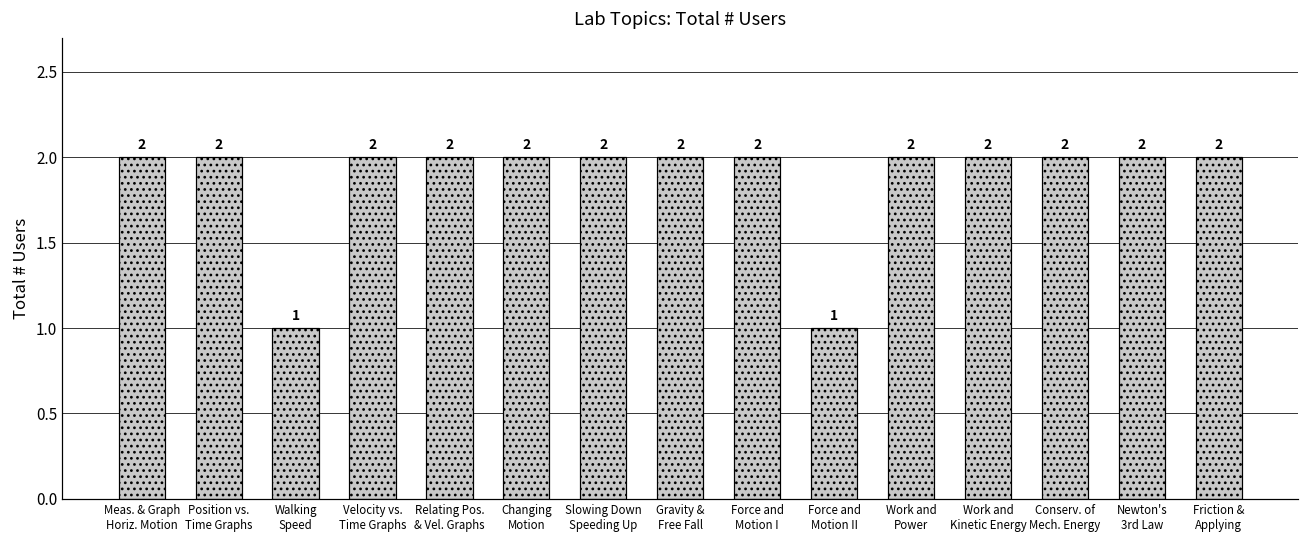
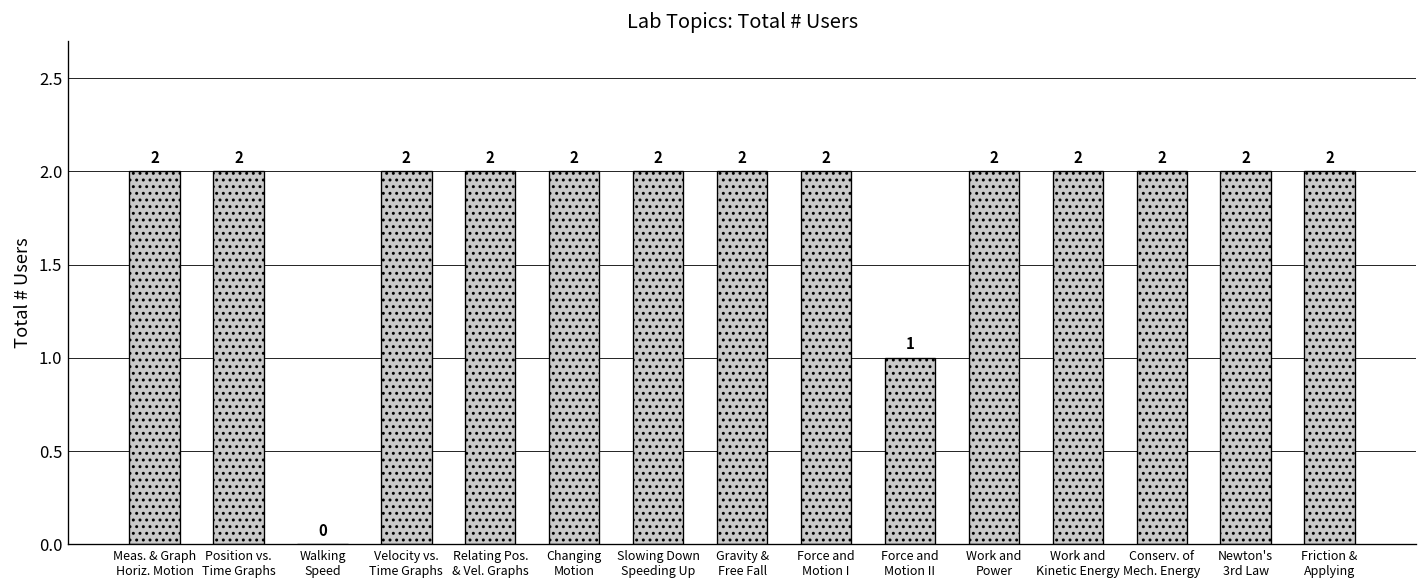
Walking Speed: 1 -> 0
